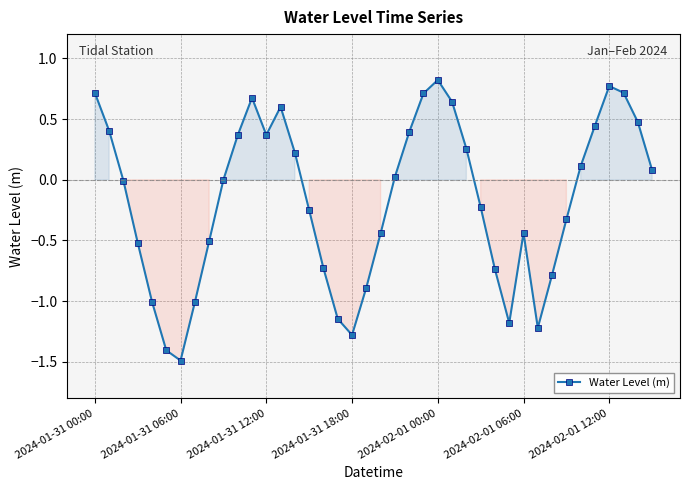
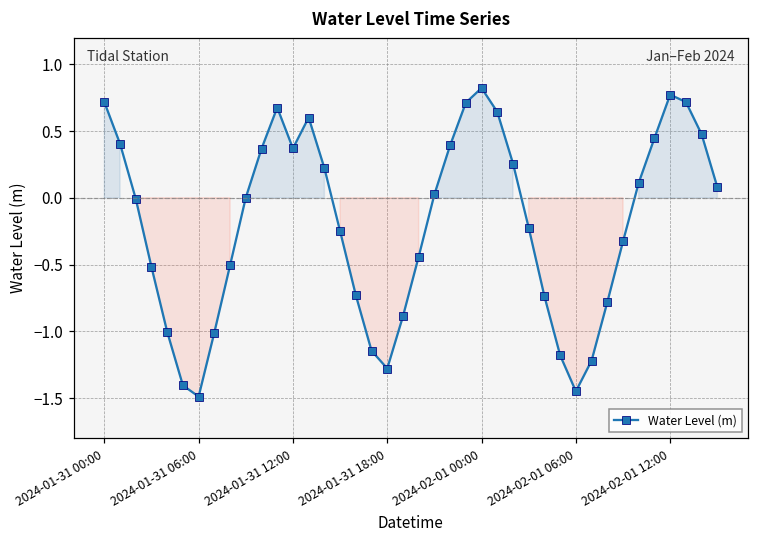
2024-02-01 06:00: -0.44 -> -1.45
